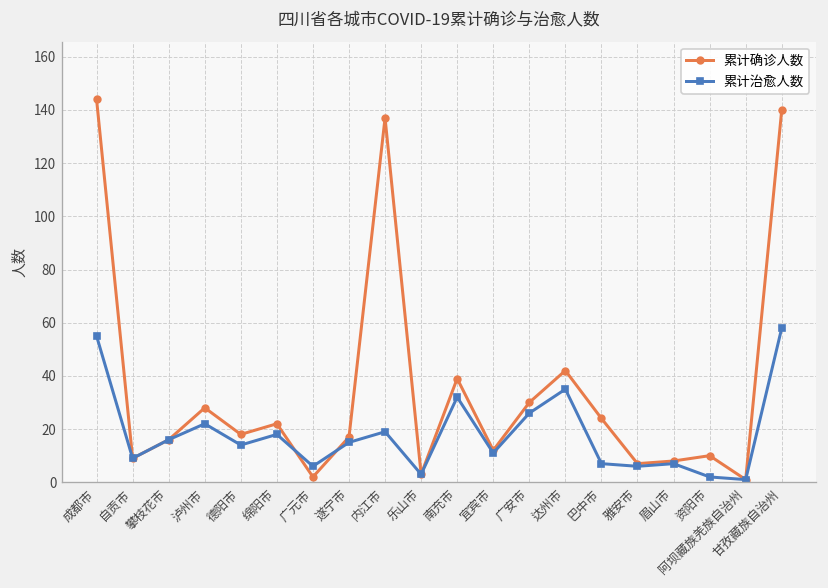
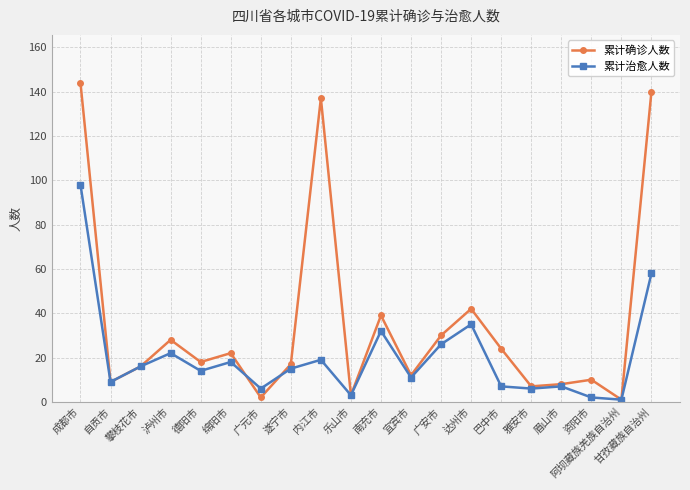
累计治愈人数, 成都市: 55 -> 98
